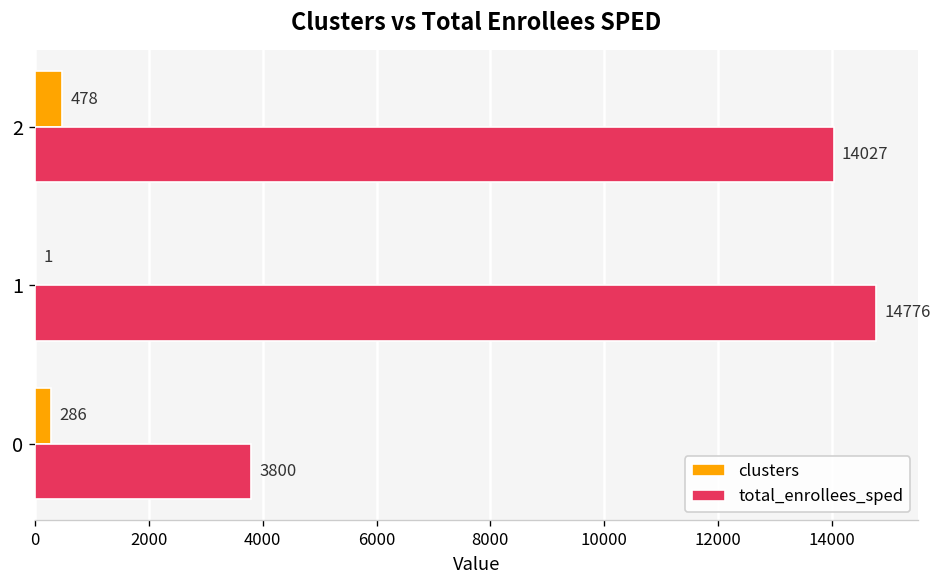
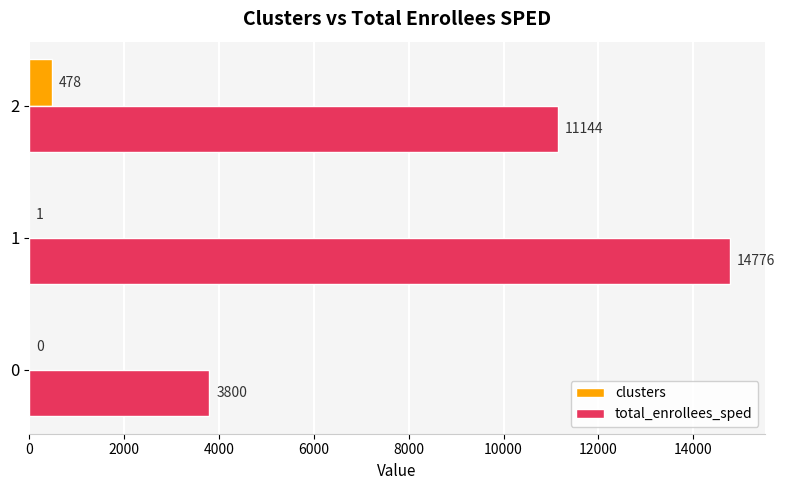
total_enrollees_sped, 2: 14027 -> 11144
clusters, 0: 286 -> 0
